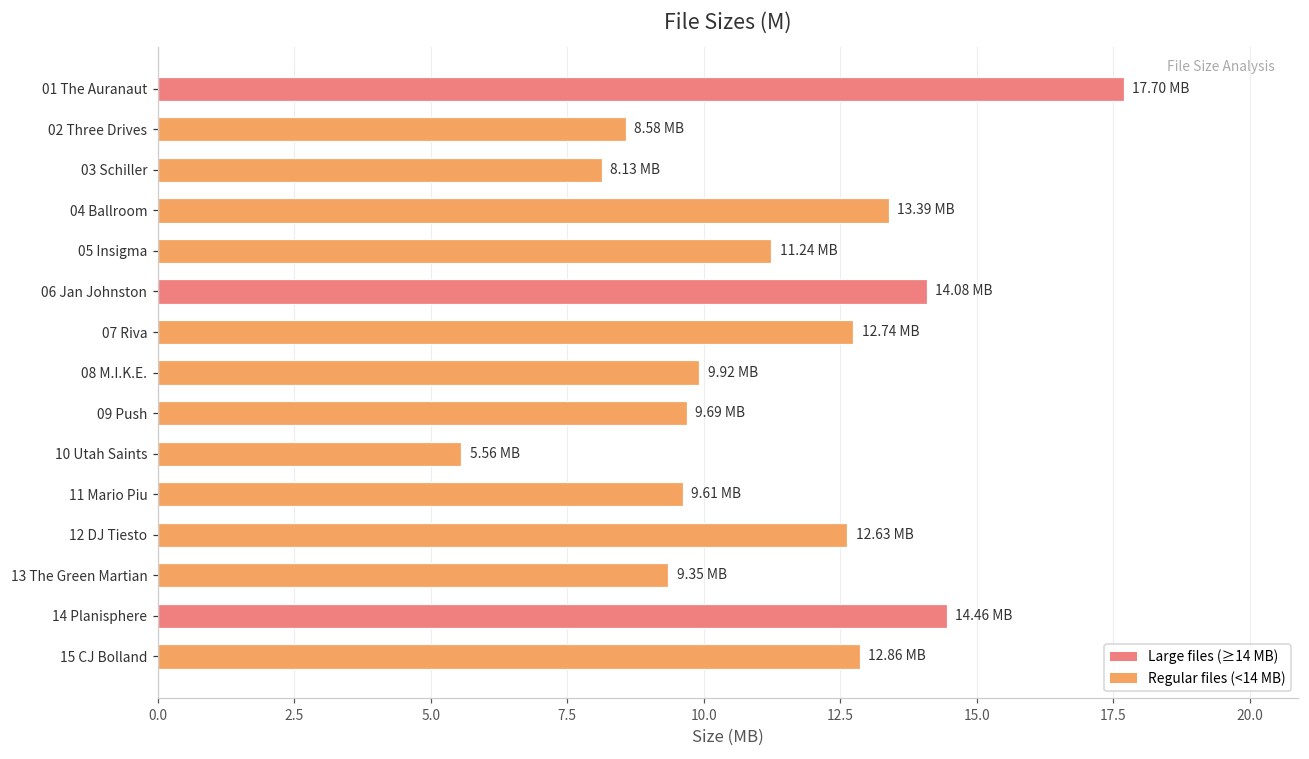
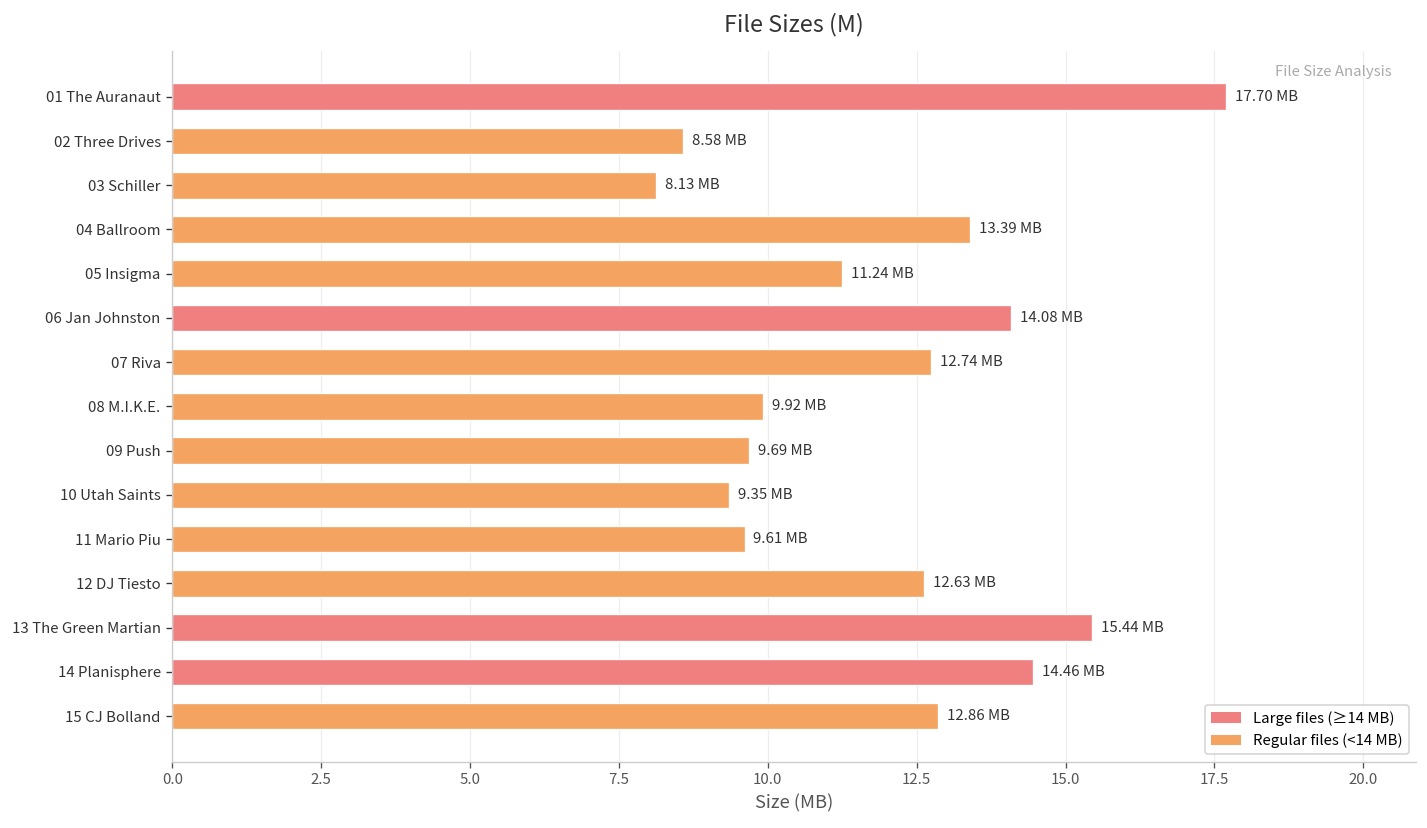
10 Utah Saints: 5.56 -> 9.35
13 The Green Martian: 9.35 -> 15.44
